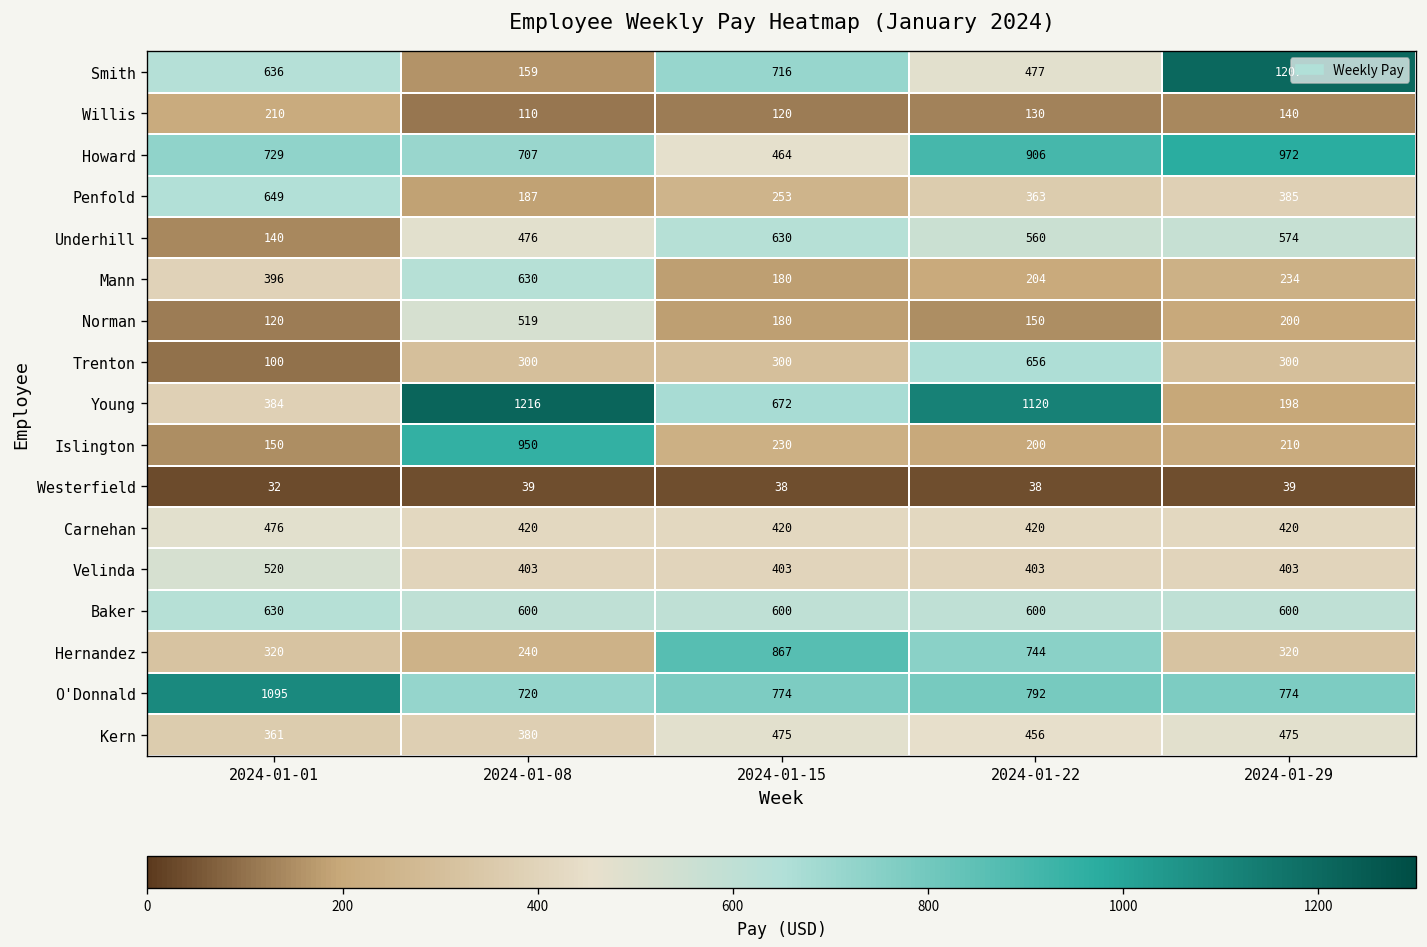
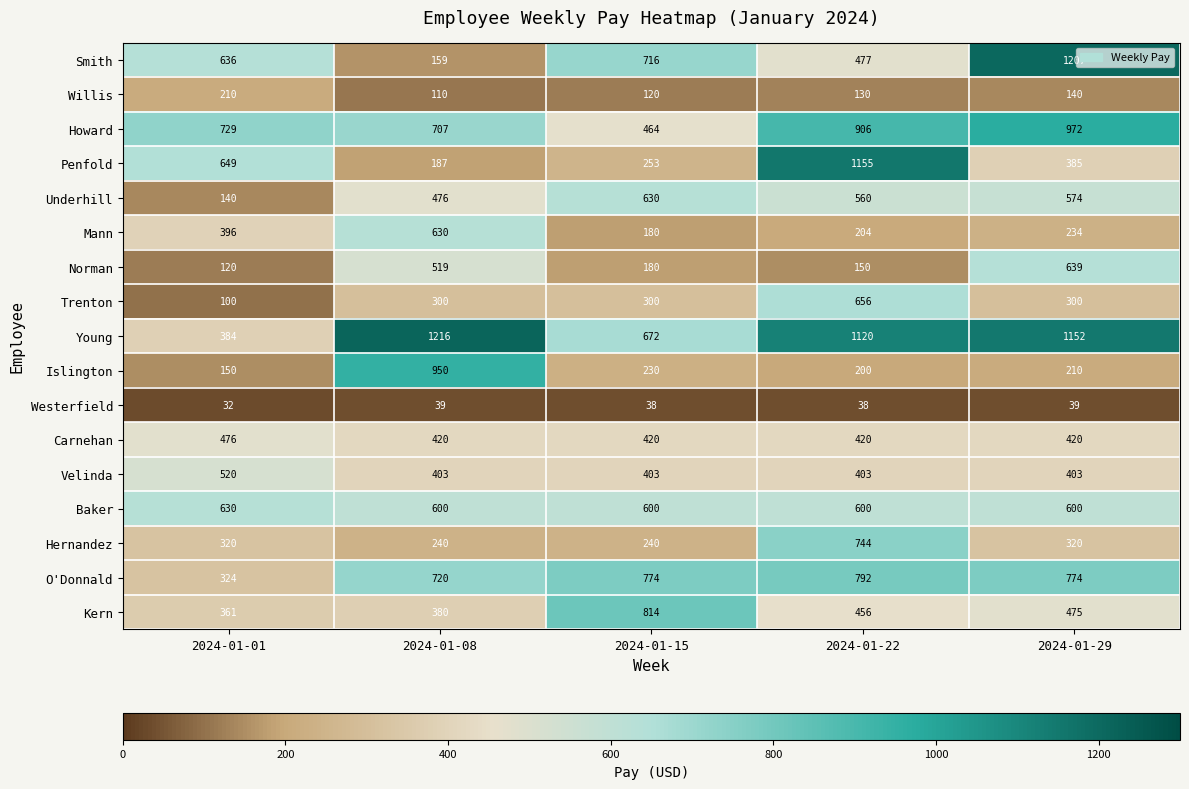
Penfold, 2024-01-22: 363 -> 1155
Norman, 2024-01-29: 200 -> 639
Young, 2024-01-29: 198 -> 1152
Hernandez, 2024-01-15: 867 -> 240
O'Donnald, 2024-01-01: 1095 -> 324
Kern, 2024-01-15: 475 -> 814
